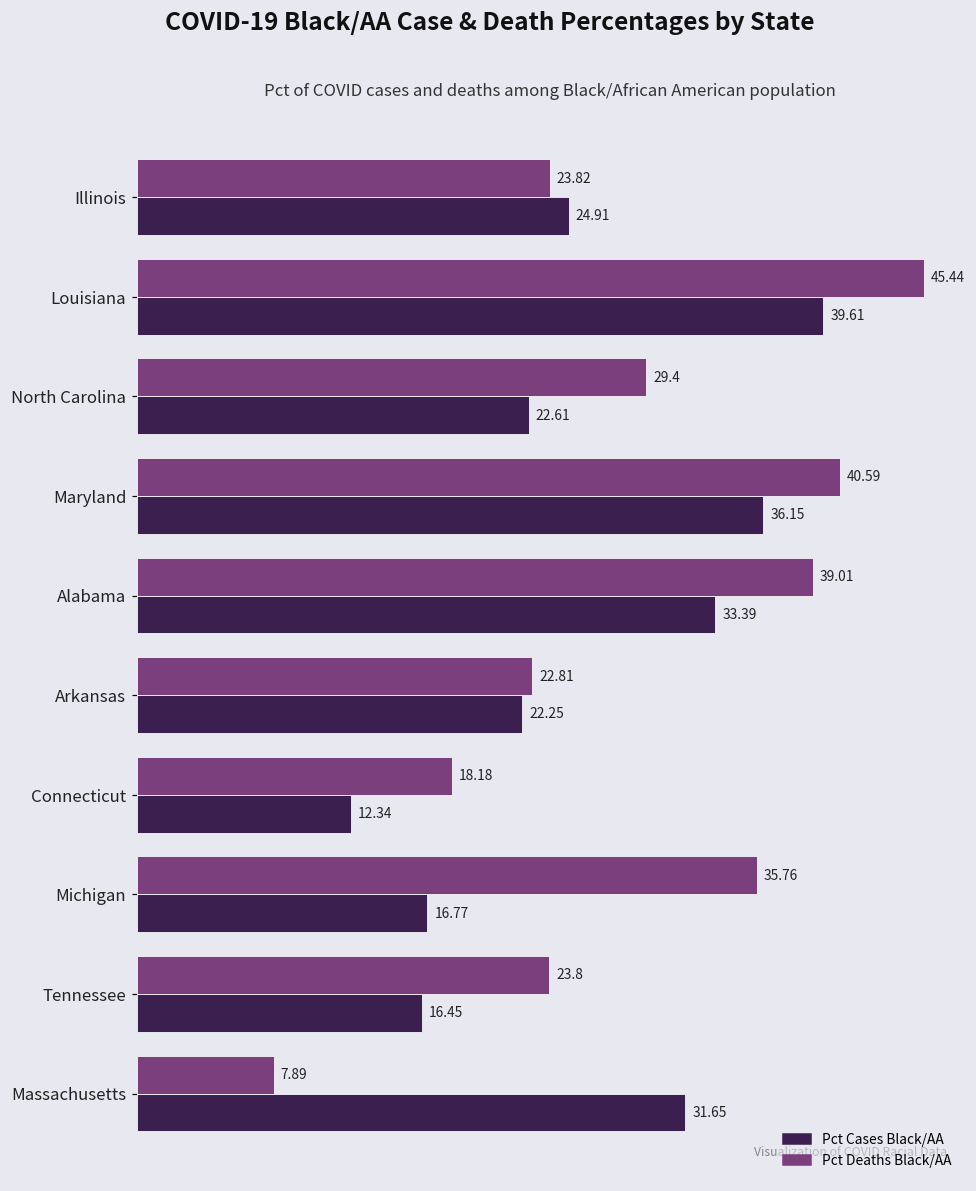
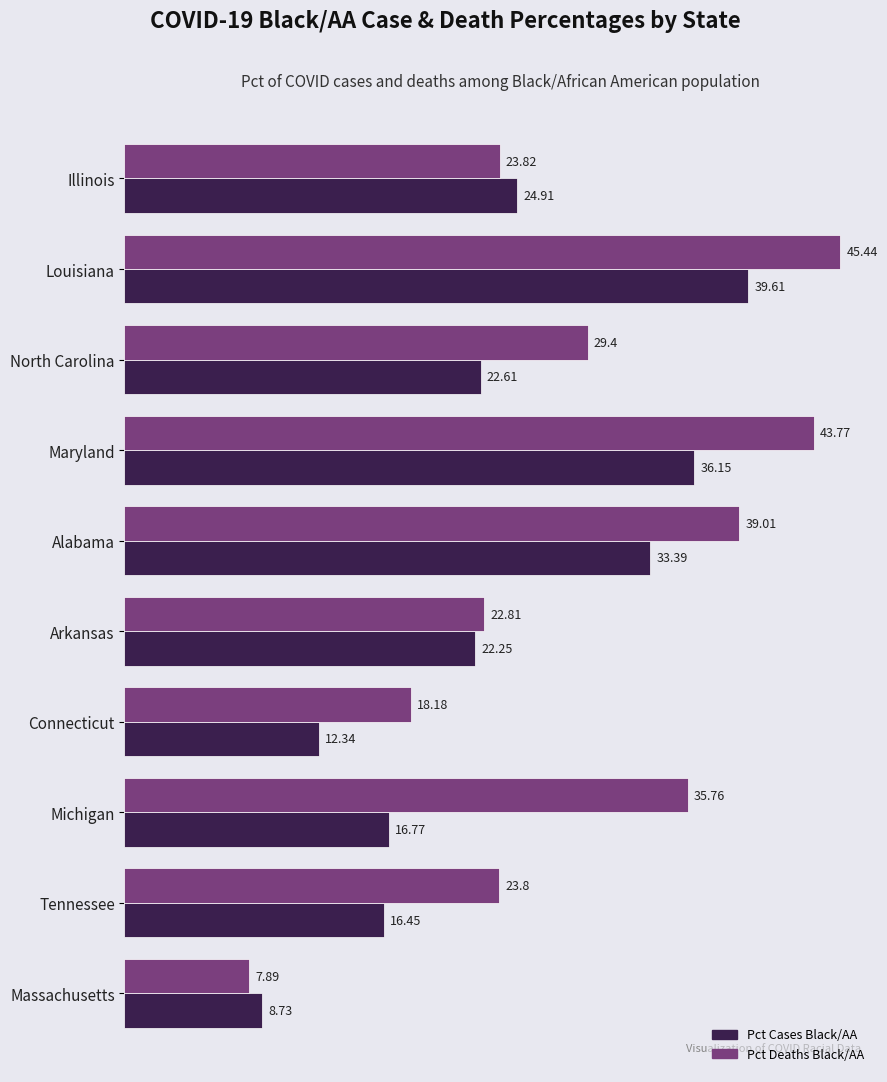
Pct Deaths Black/AA, Maryland: 40.59 -> 43.77
Pct Cases Black/AA, Massachusetts: 31.65 -> 8.73
